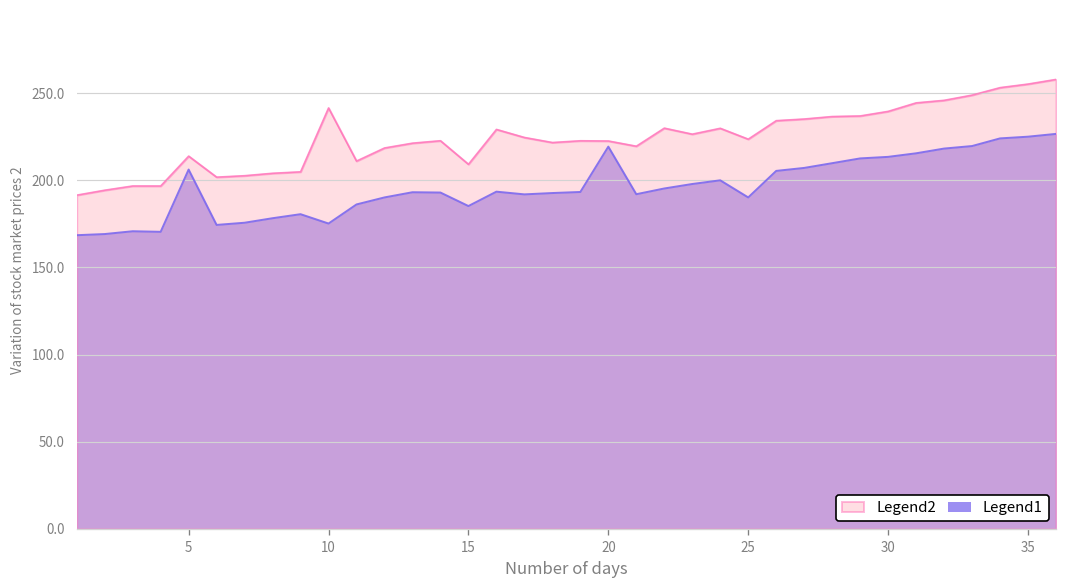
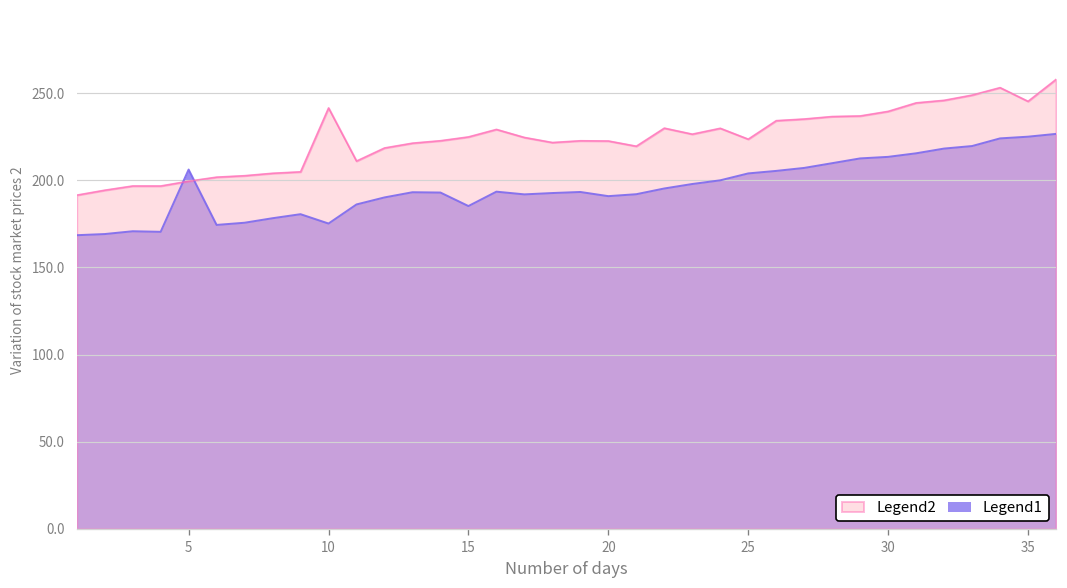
Legend2, 5: 214 -> 199
Legend2, 15: 209 -> 225
Legend1, 20: 219 -> 191
Legend1, 25: 190 -> 204
Legend2, 35: 255 -> 245
